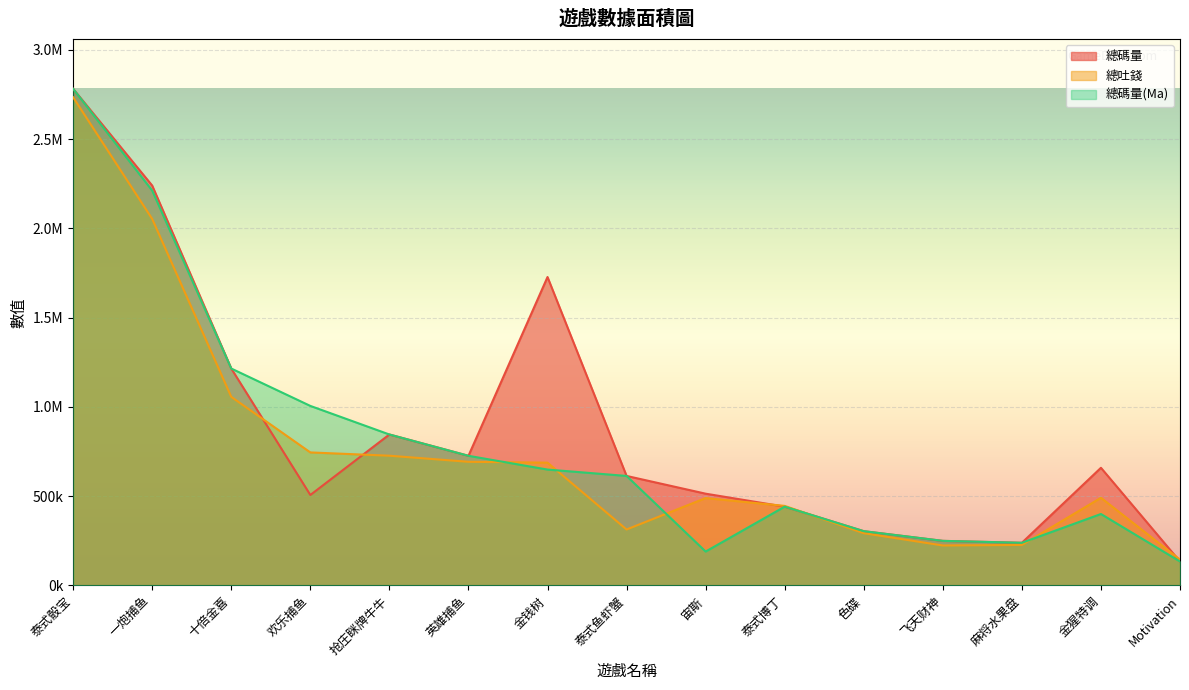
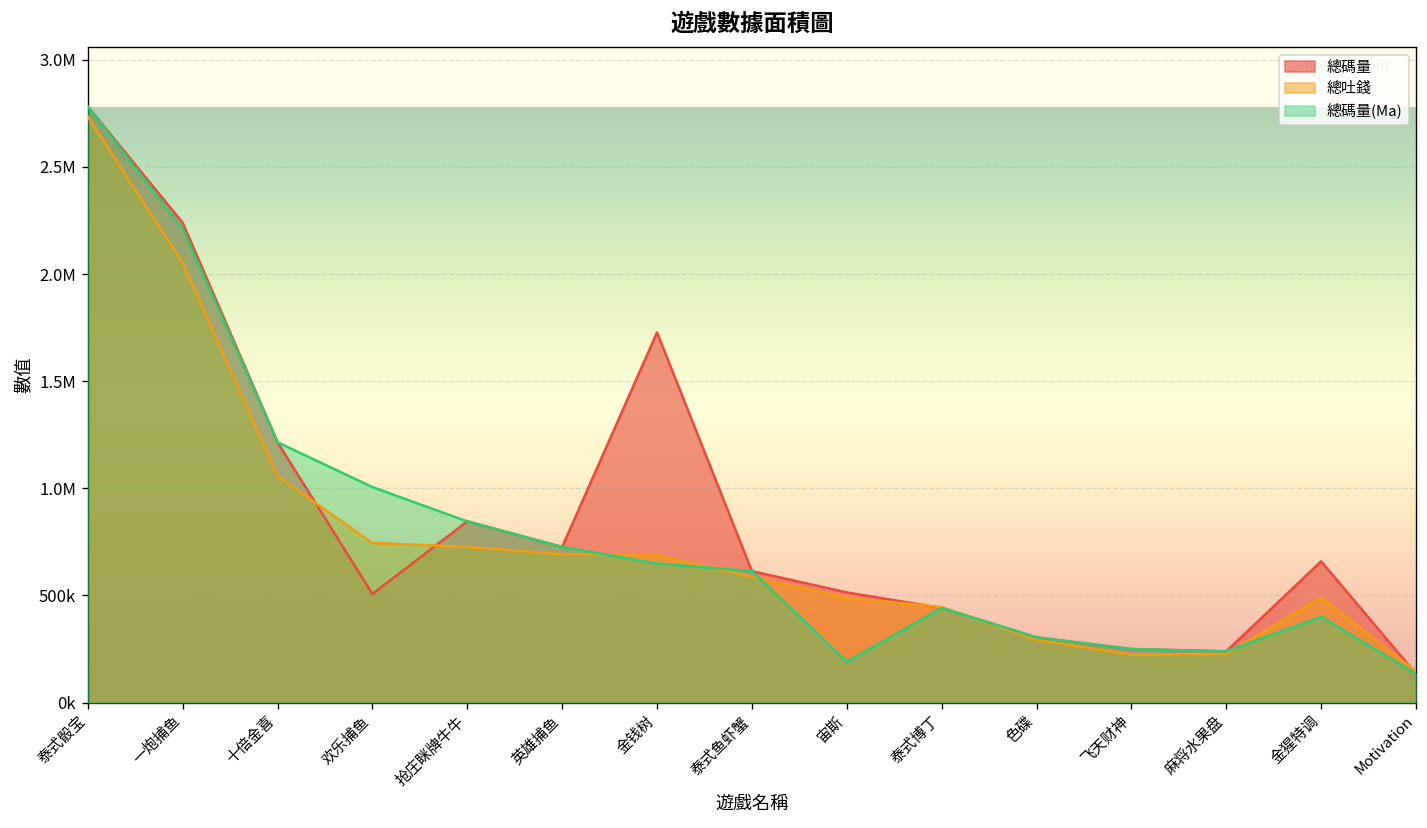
總吐錢, 泰式鱼虾蟹: 310000 -> 590000
